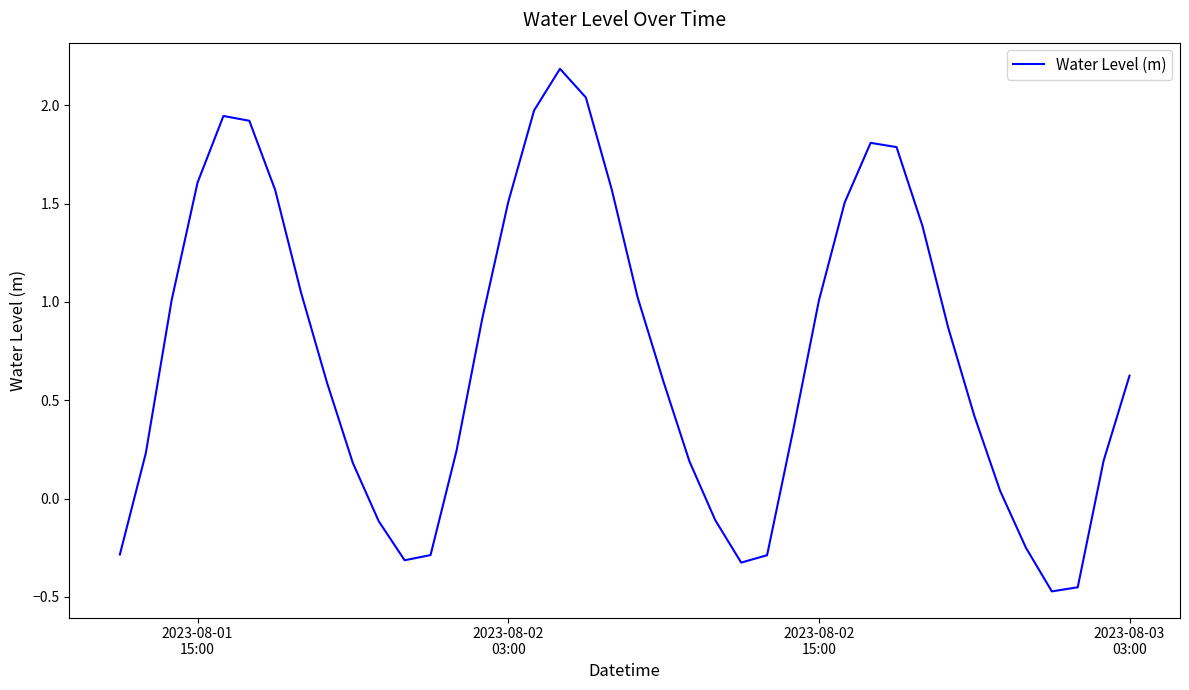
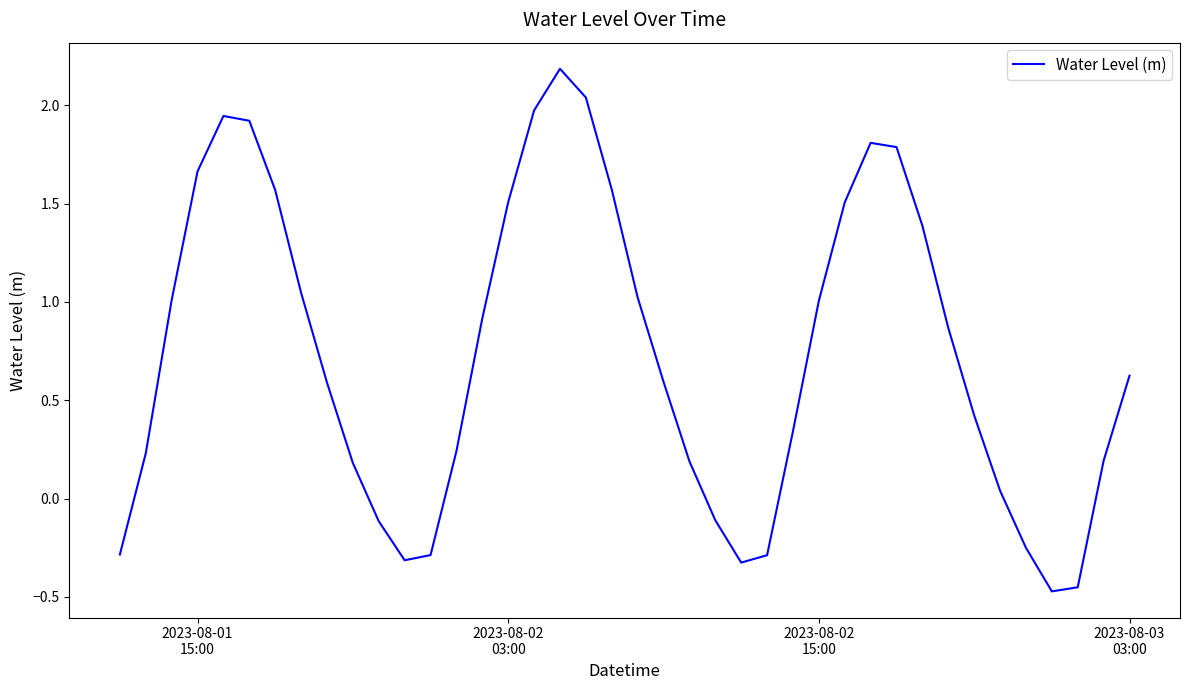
2023-08-01 15:00: 1.61 -> 1.66
